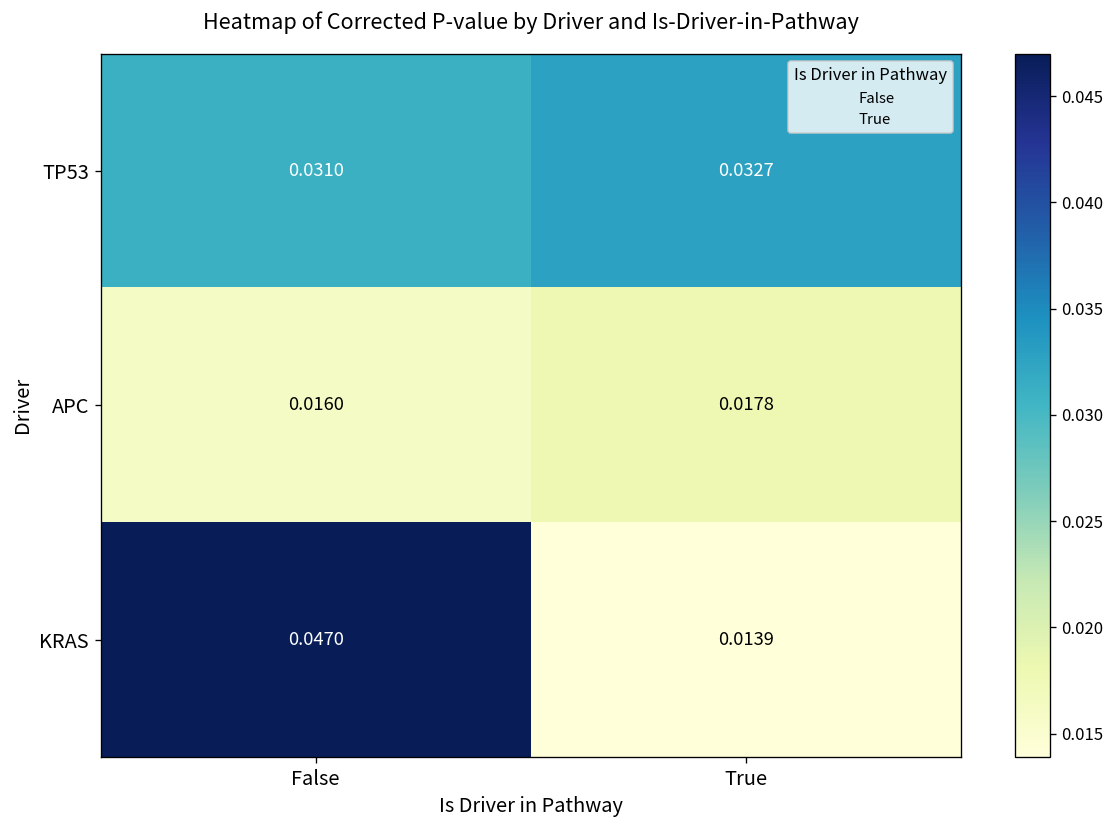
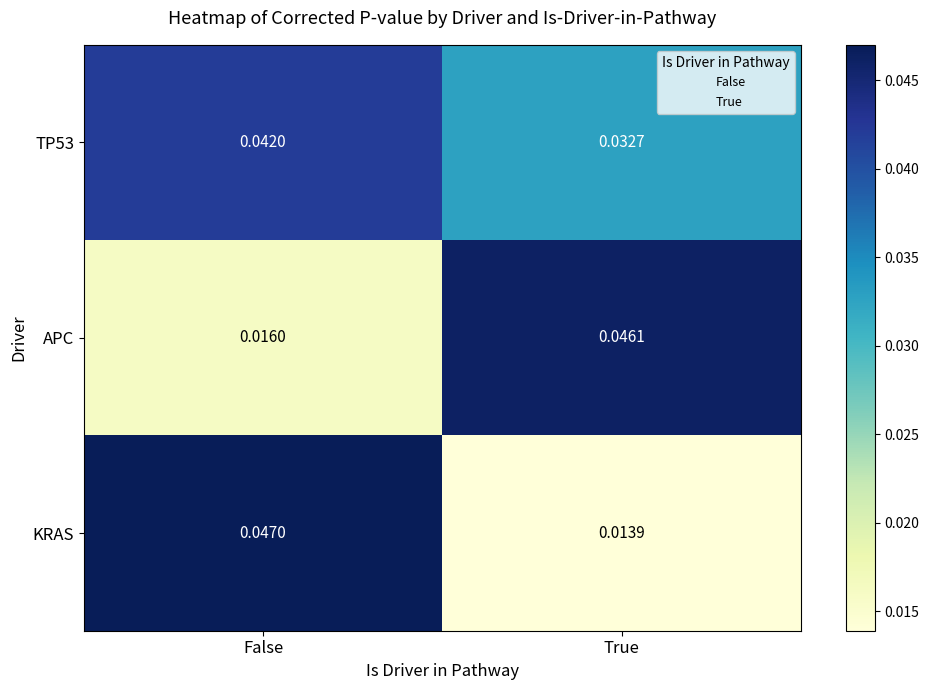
TP53, False: 0.0310 -> 0.0420
APC, True: 0.0178 -> 0.0461
